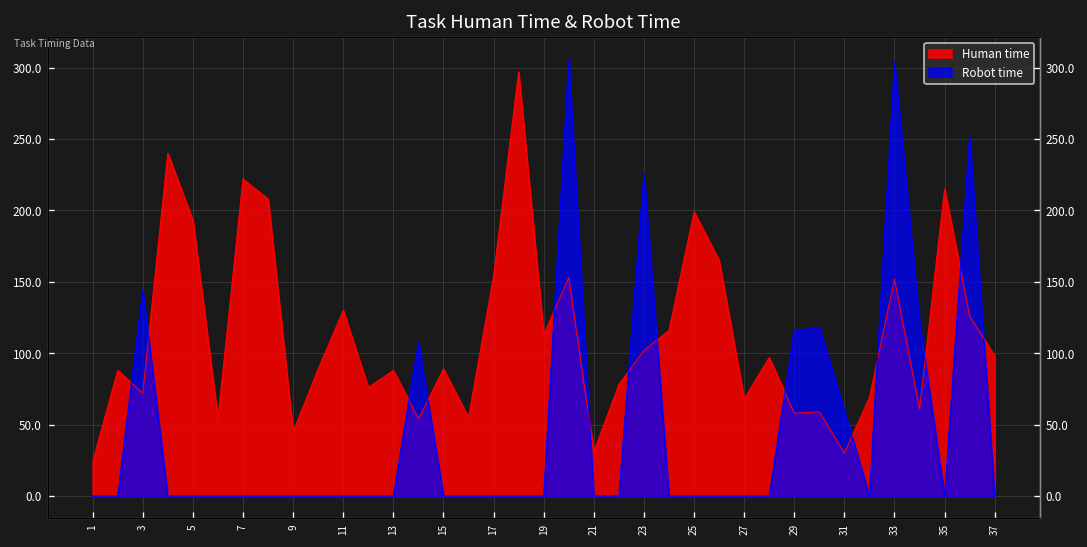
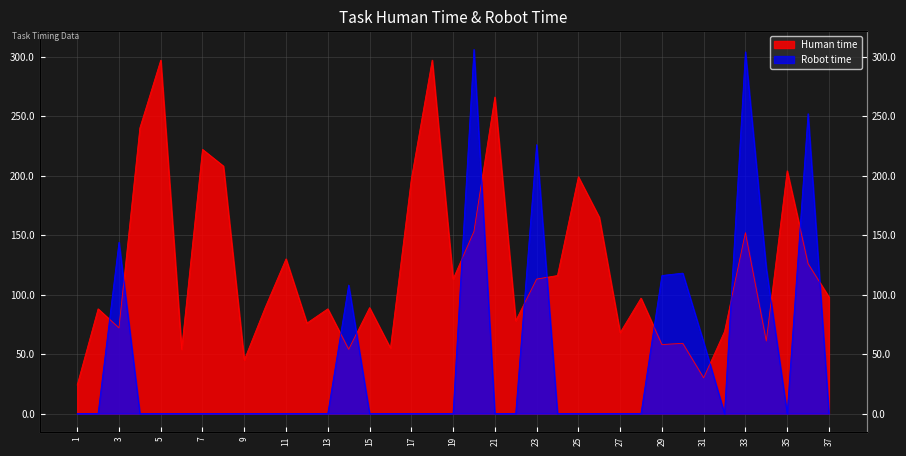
Human time, 5: 193 -> 297
Human time, 17: 154 -> 197
Human time, 21: 31 -> 266
Human time, 23: 102 -> 113
Human time, 35: 215 -> 204
